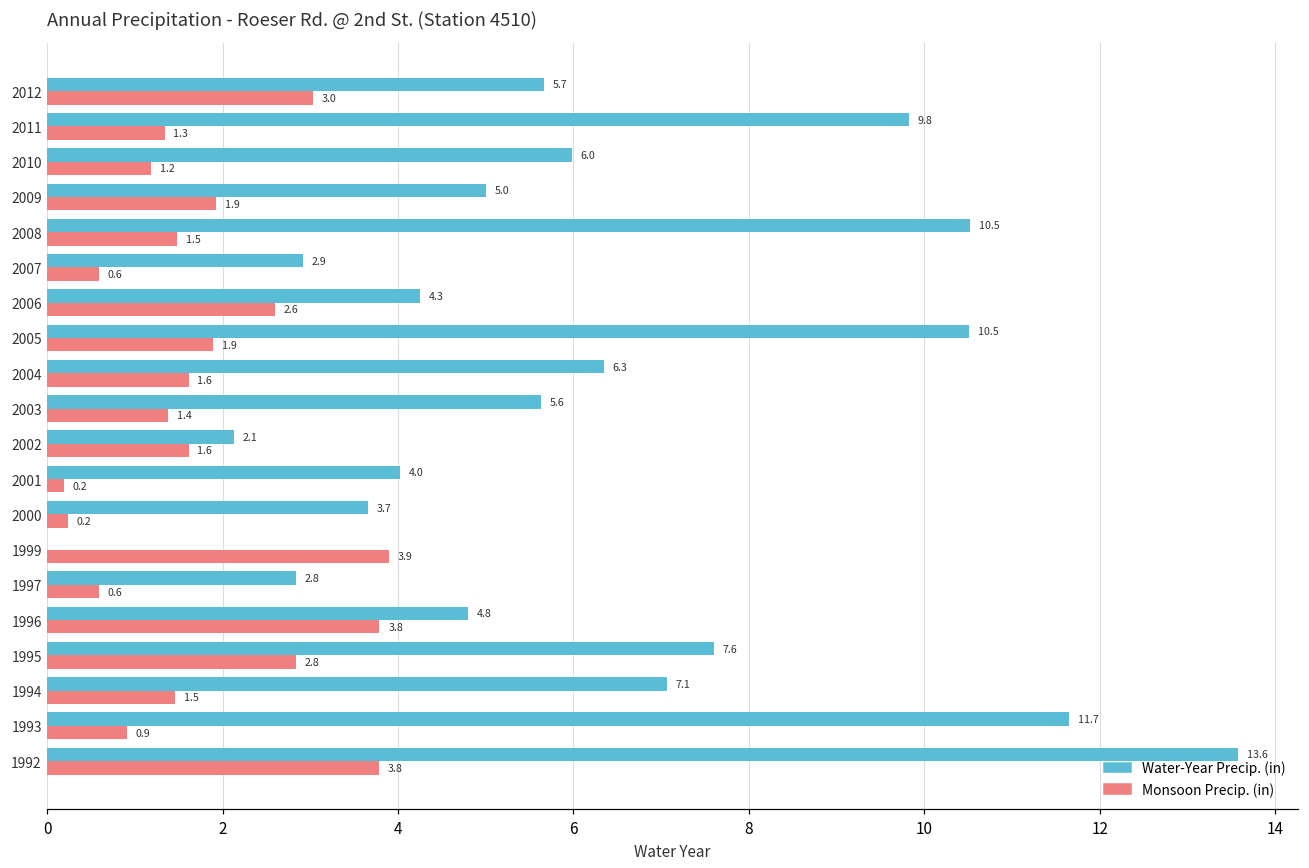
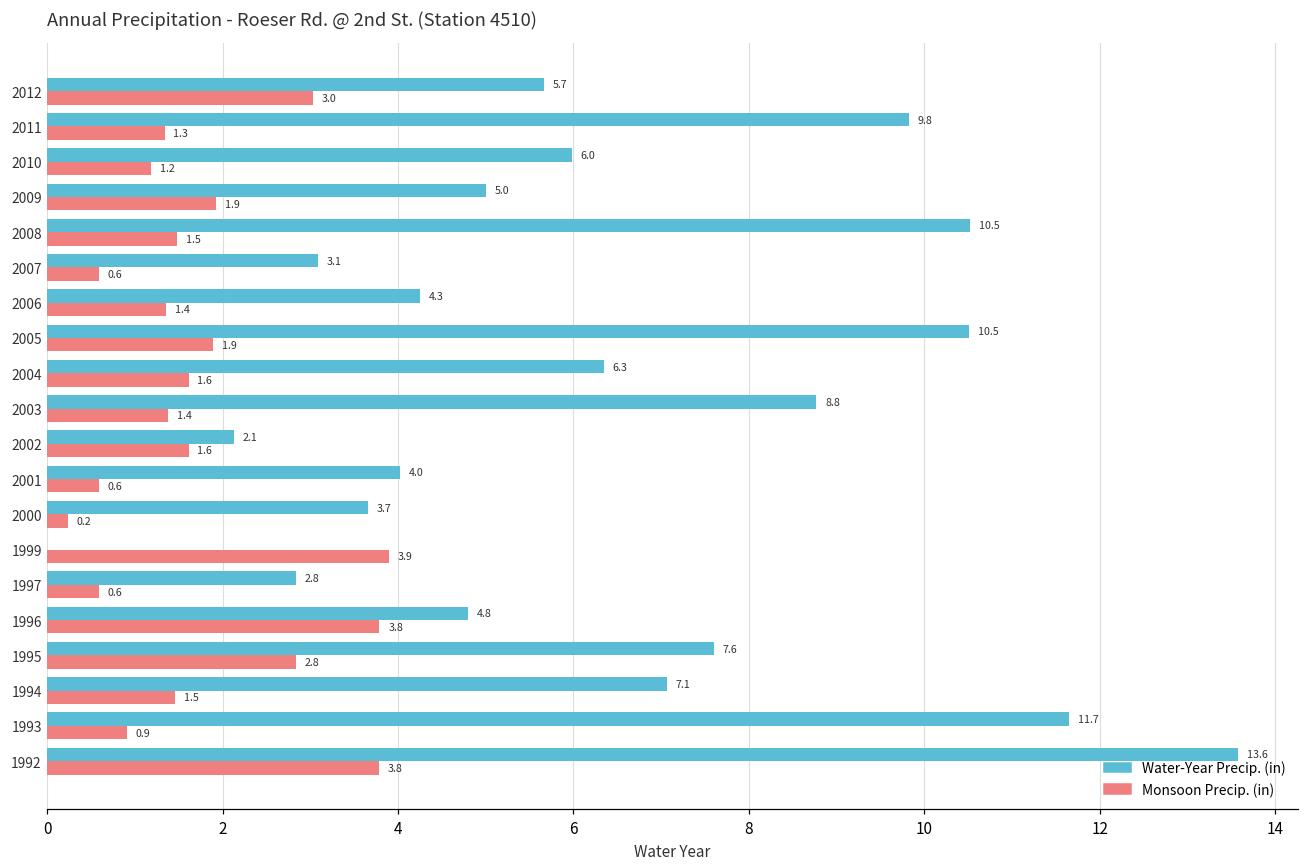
Water-Year Precip. (in), 2007: 2.9 -> 3.1
Monsoon Precip. (in), 2006: 2.6 -> 1.4
Water-Year Precip. (in), 2003: 5.6 -> 8.8
Monsoon Precip. (in), 2001: 0.2 -> 0.6
